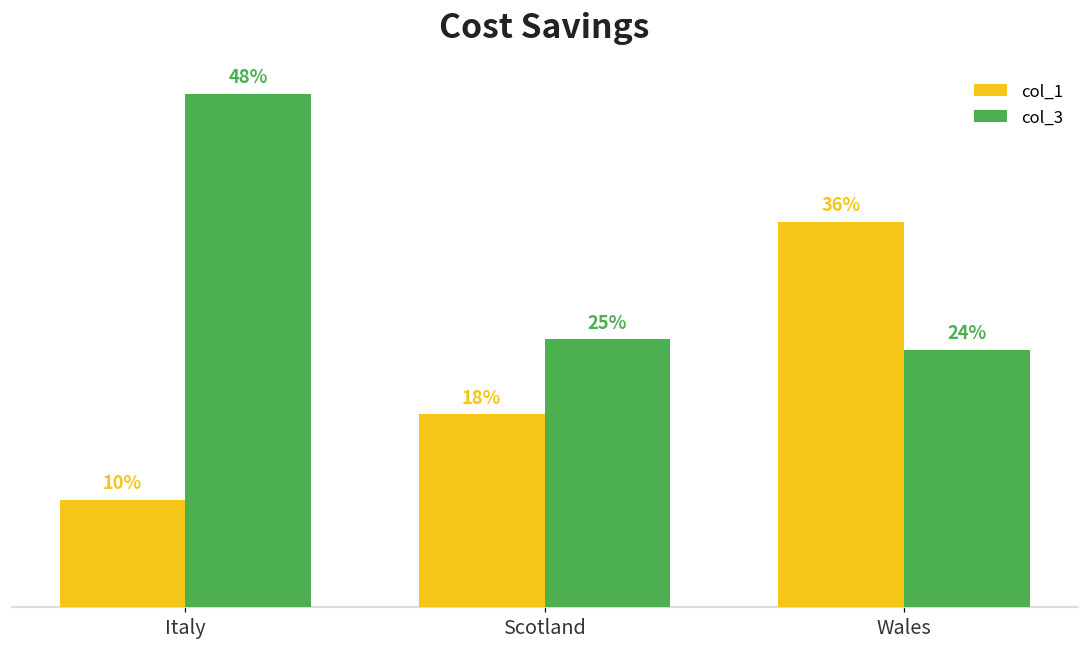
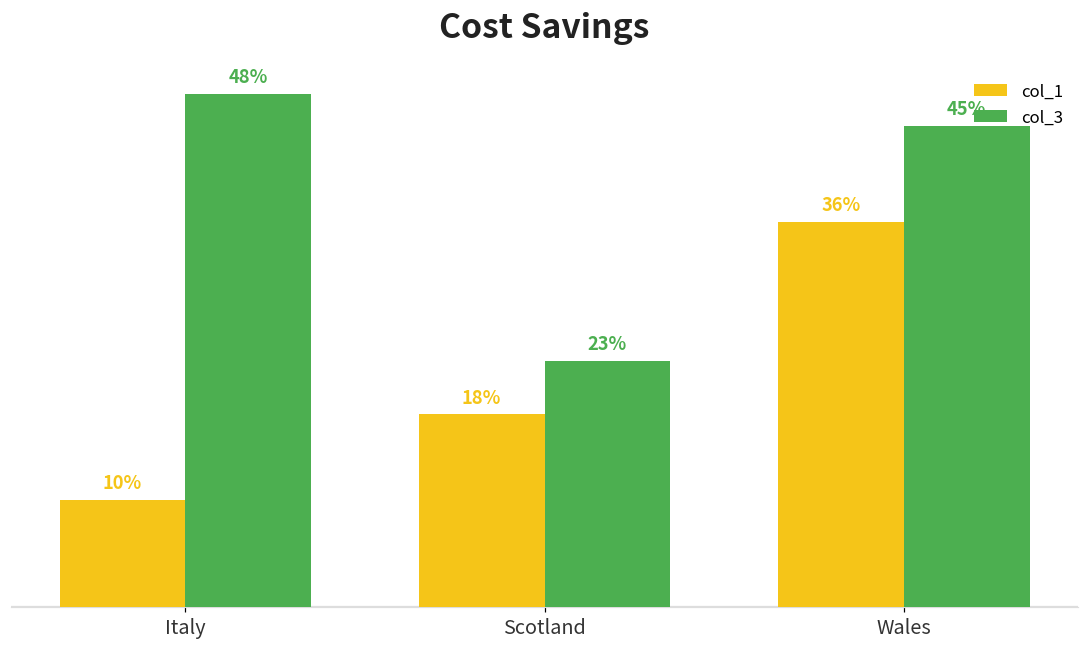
col_3, Scotland: 25% -> 23%
col_3, Wales: 24% -> 45%
